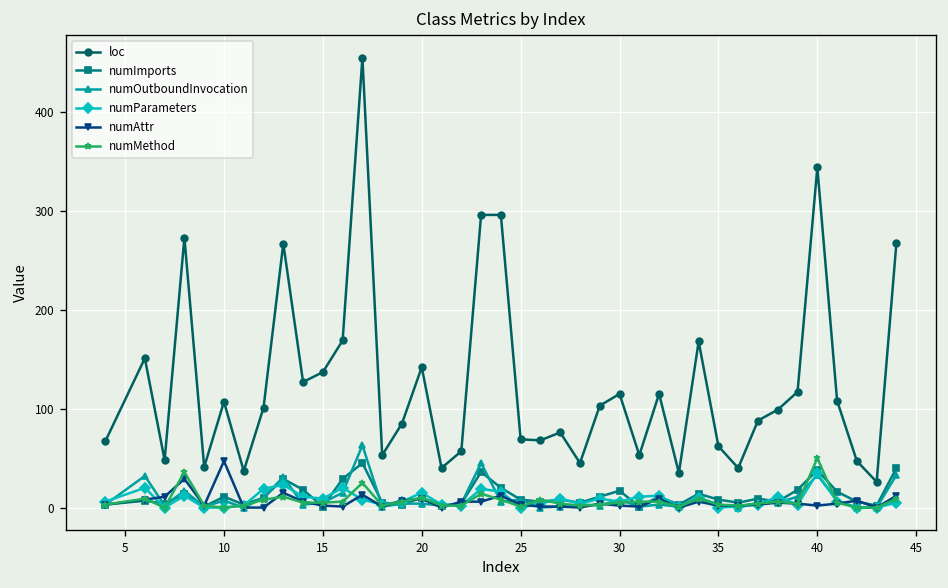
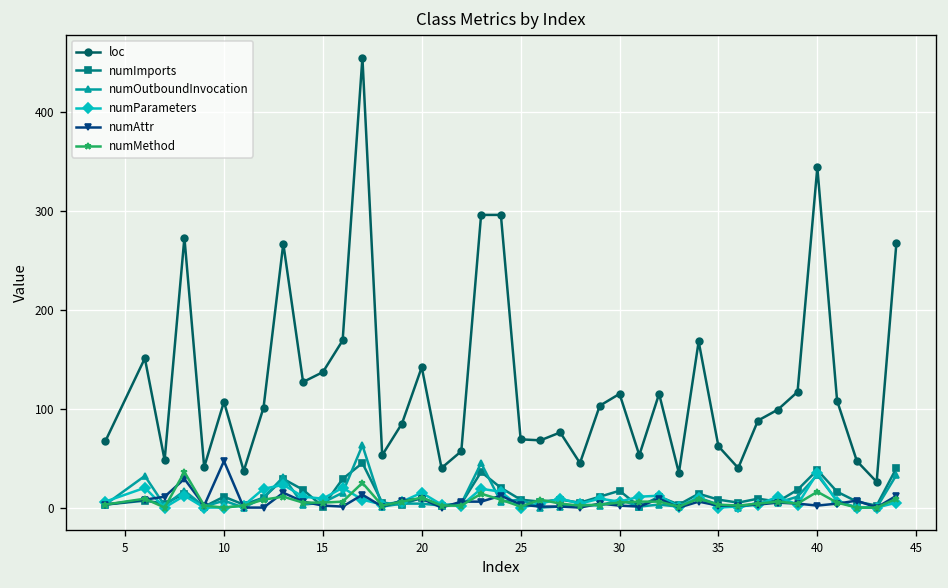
numMethod, 40: 50 -> 20
